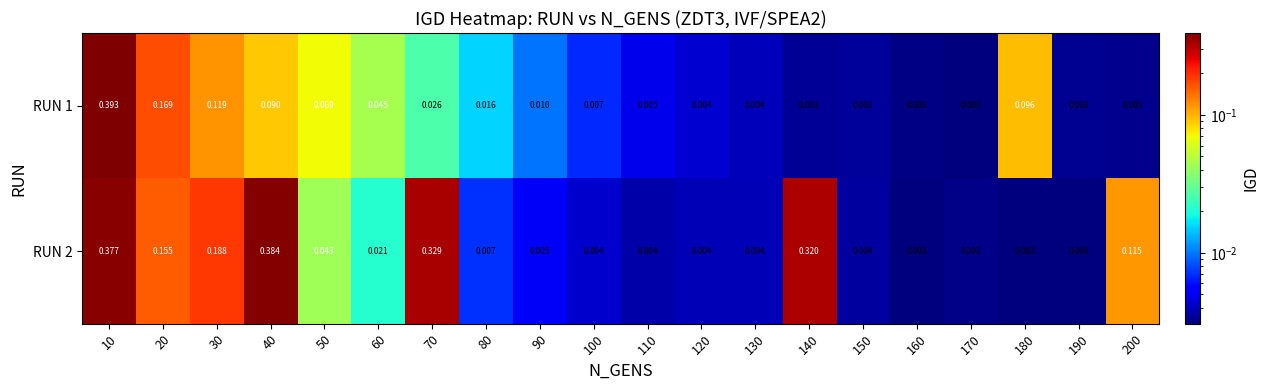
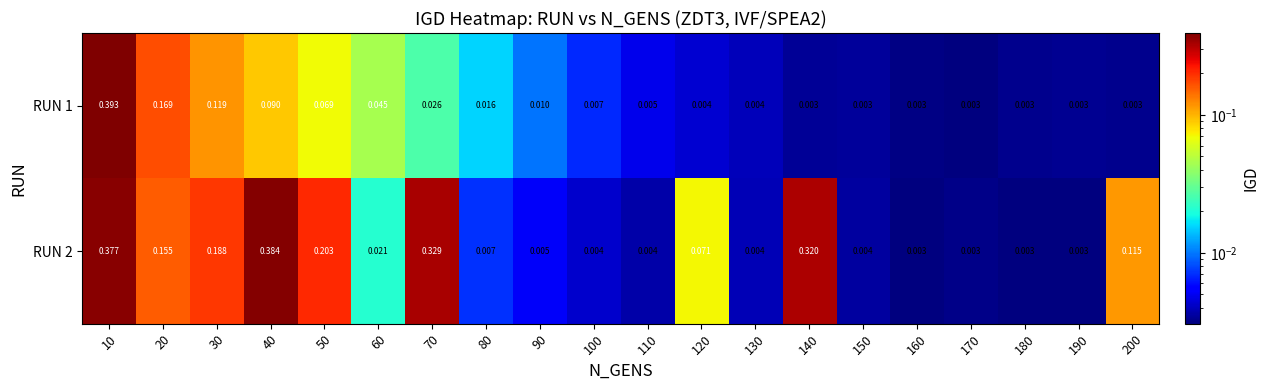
RUN 1, 180: 0.096 -> 0.003
RUN 2, 50: 0.043 -> 0.203
RUN 2, 120: 0.004 -> 0.071
